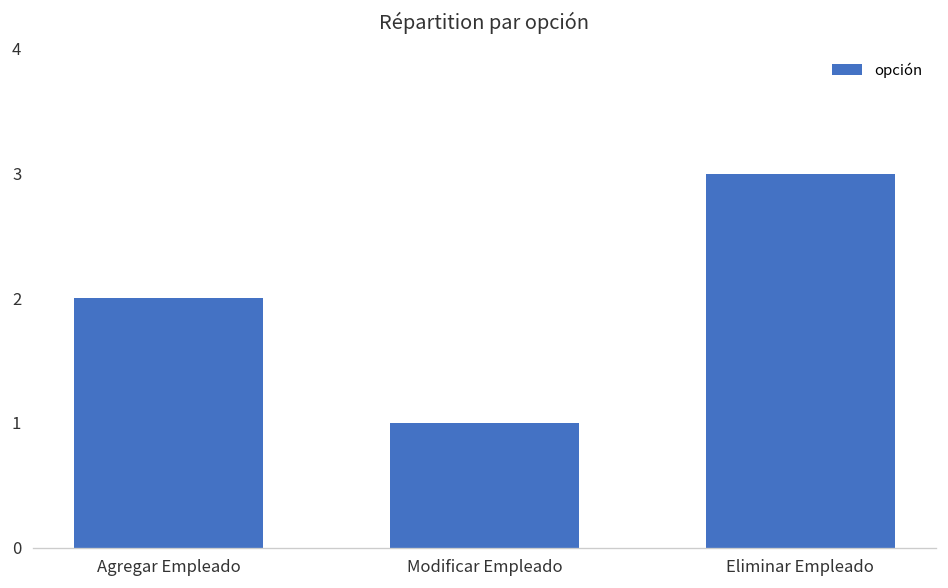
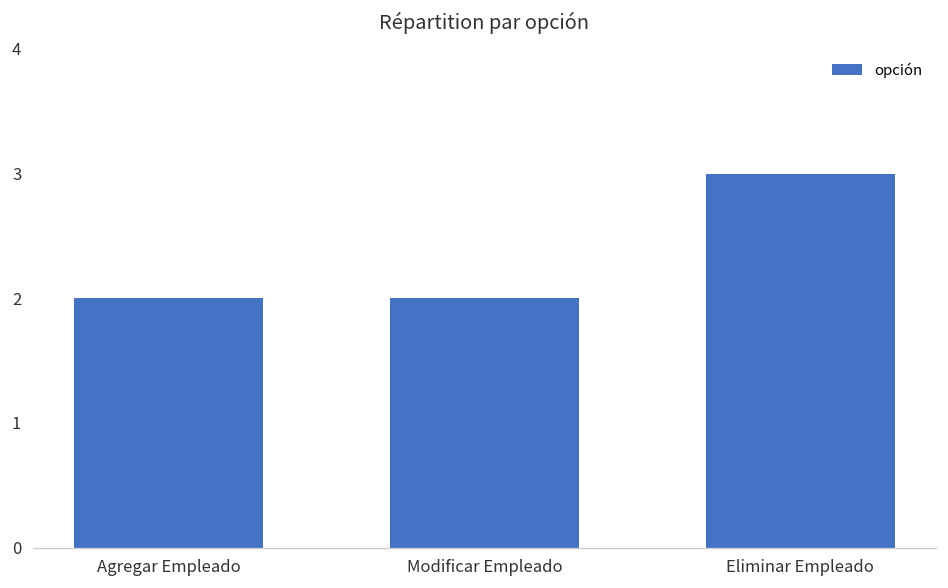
Modificar Empleado: 1 -> 2
